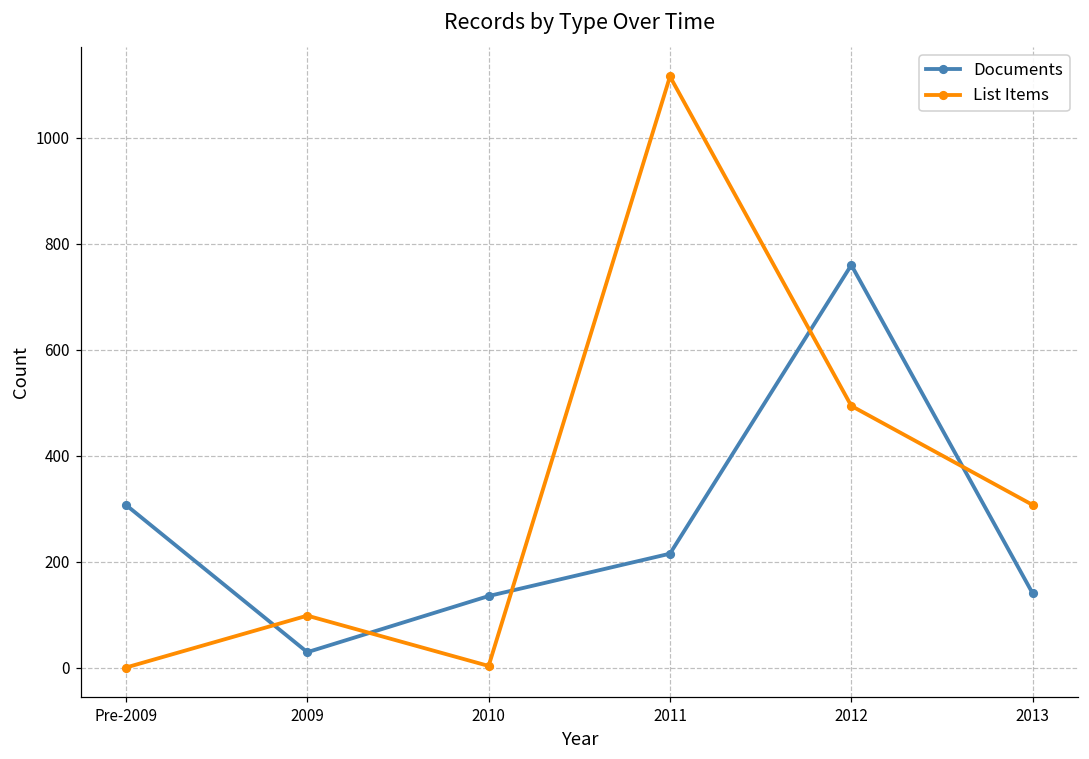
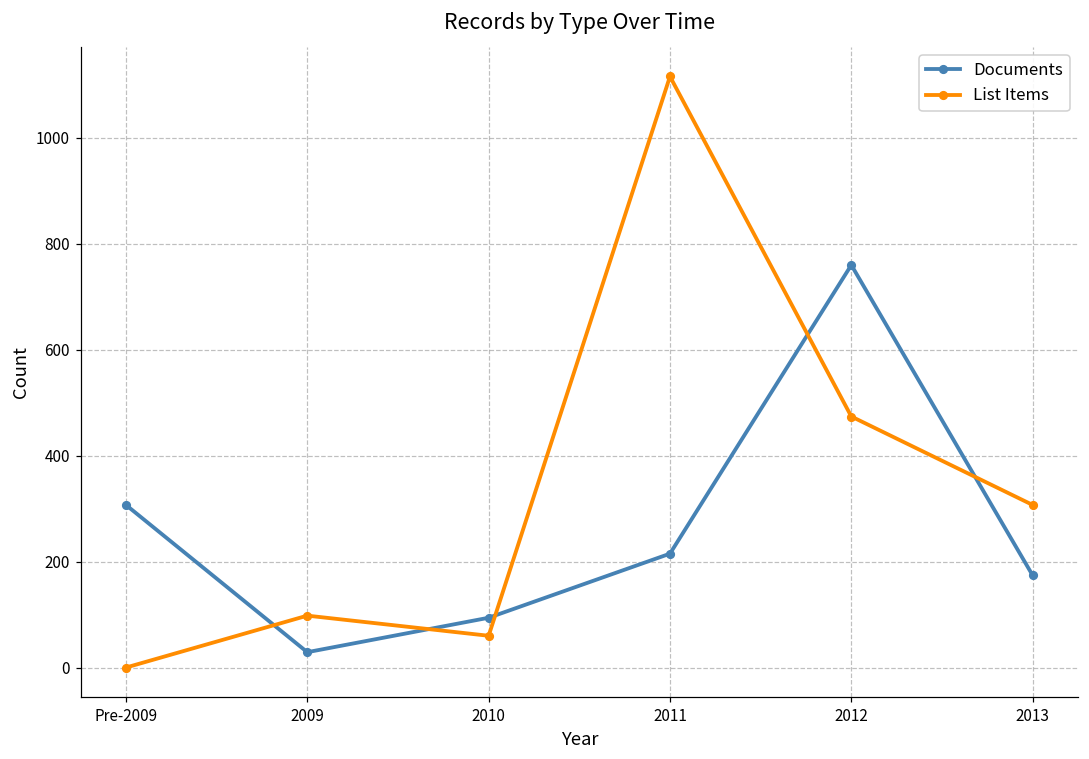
Documents, 2010: 140 -> 90
List Items, 2010: 0 -> 60
List Items, 2012: 490 -> 470
Documents, 2013: 140 -> 170
